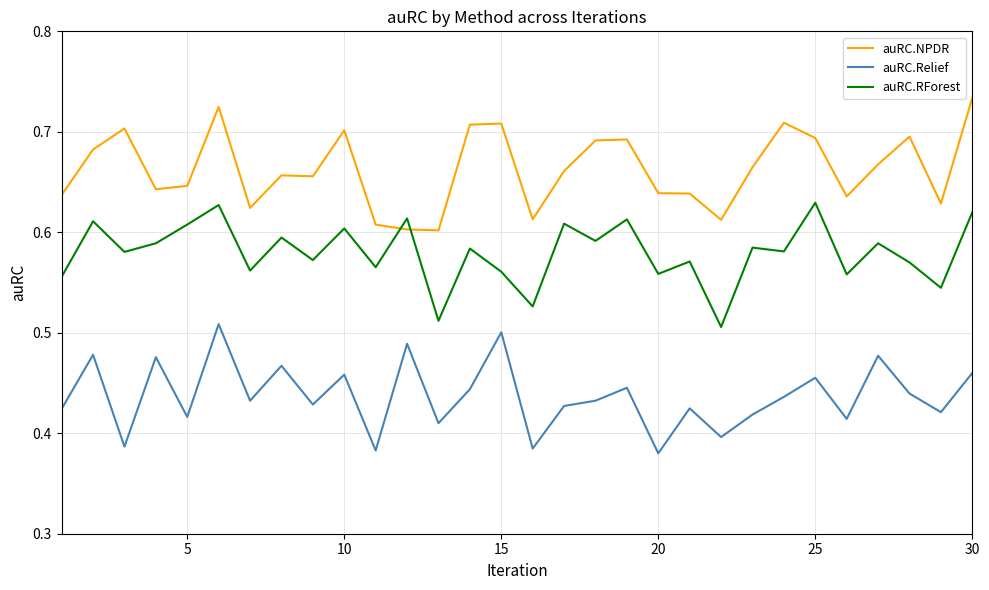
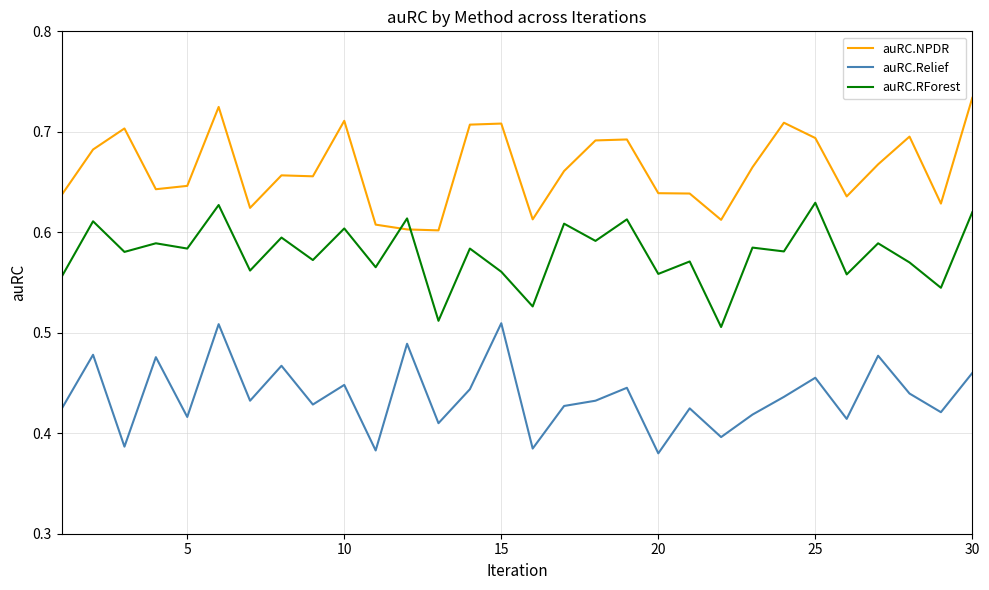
auRC.RForest, 5: 0.608 -> 0.584
auRC.NPDR, 10: 0.702 -> 0.711
auRC.Relief, 10: 0.458 -> 0.448
auRC.Relief, 15: 0.500 -> 0.509
